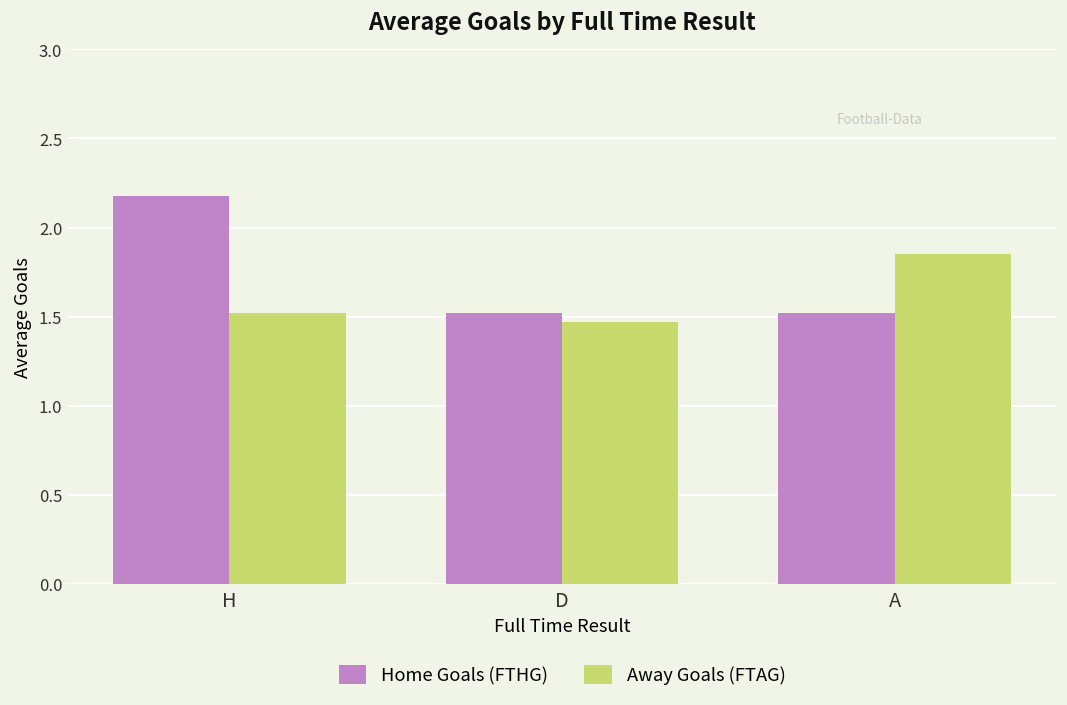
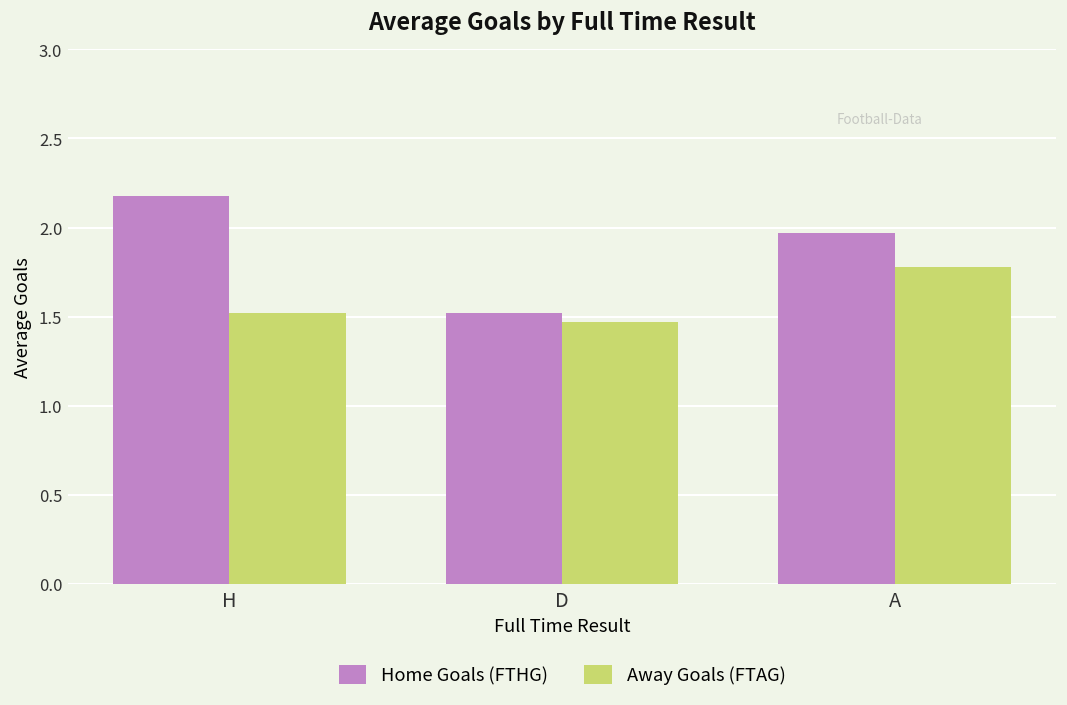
Home Goals (FTHG), A: 1.52 -> 1.97
Away Goals (FTAG), A: 1.85 -> 1.78
